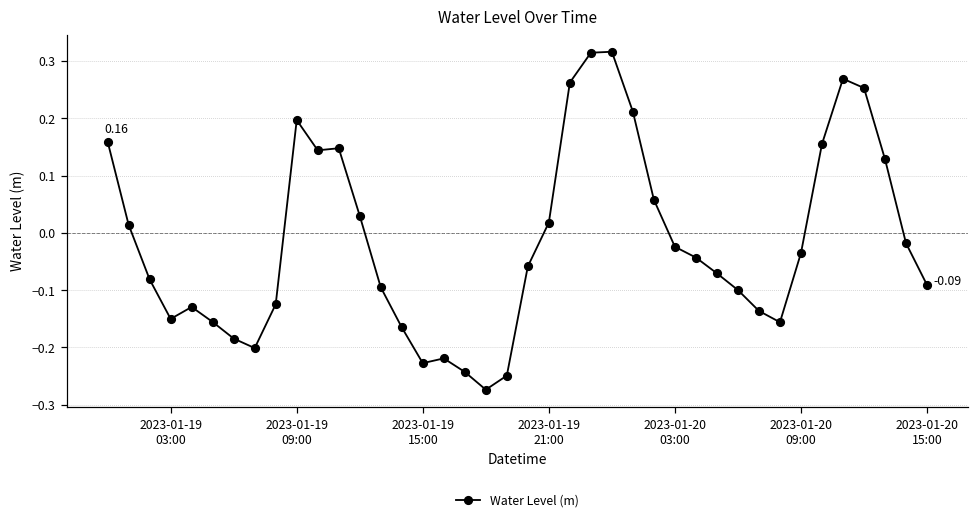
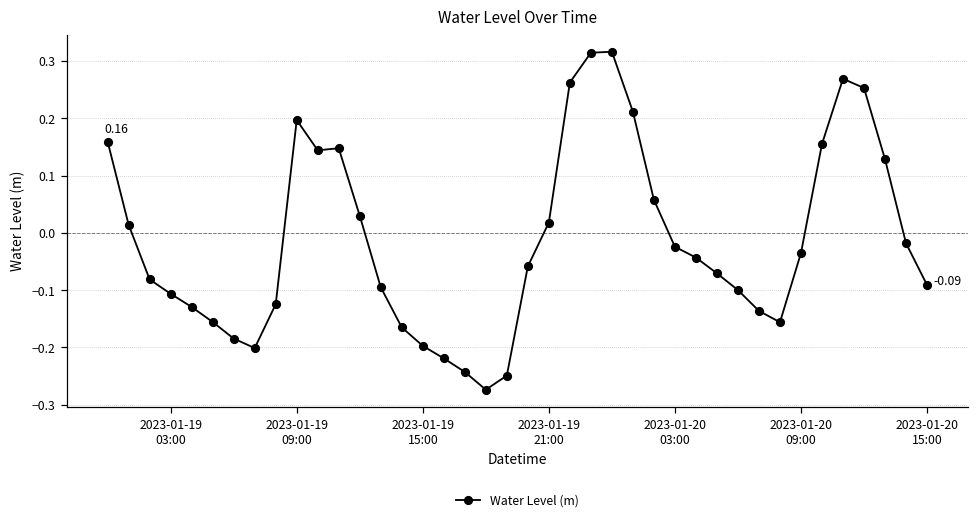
2023-01-19 03:00: -0.15 -> -0.11
2023-01-19 15:00: -0.23 -> -0.20
